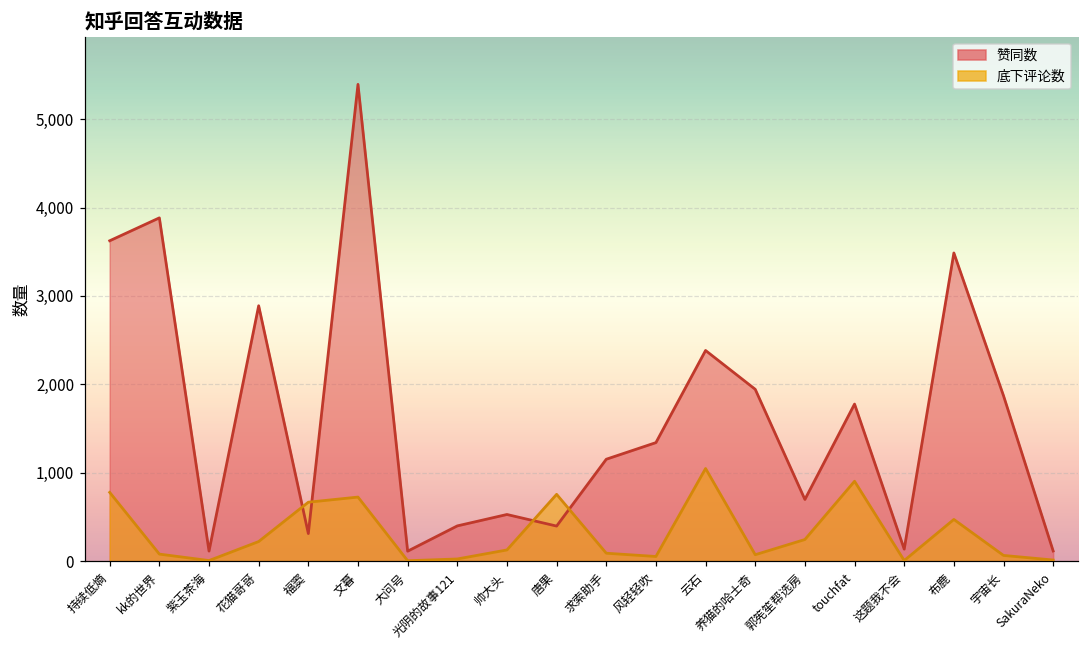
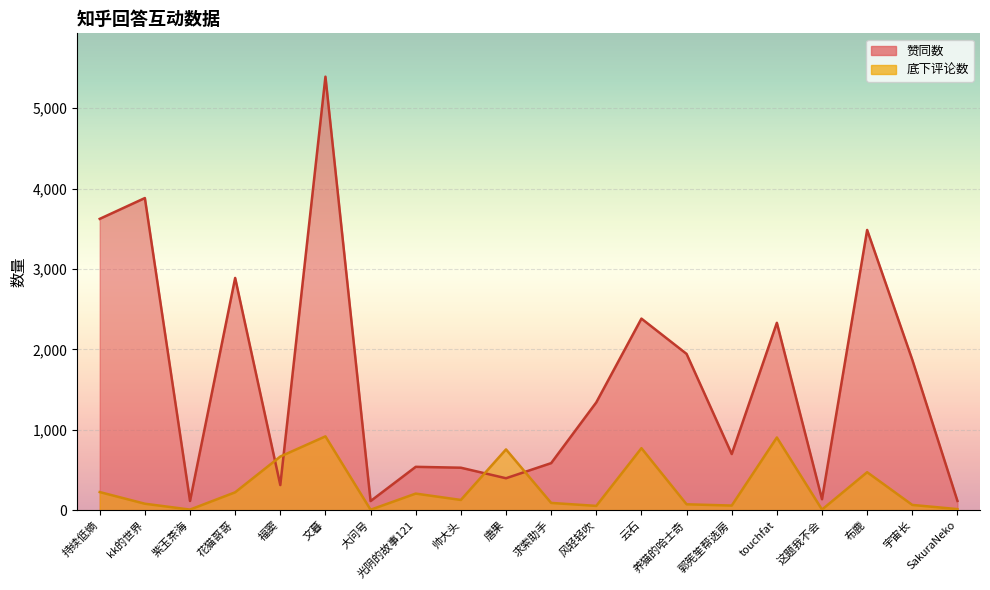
底下评论数, 持续低熵: 800 -> 200
底下评论数, 文暮: 700 -> 900
赞同数, 光阴的故事121: 400 -> 500
底下评论数, 光阴的故事121: 0 -> 200
赞同数, 求索助手: 1,200 -> 600
底下评论数, 云石: 1,000 -> 800
底下评论数, 郭筅笙帮选房: 200 -> 100
赞同数, touchfat: 1,800 -> 2,300
